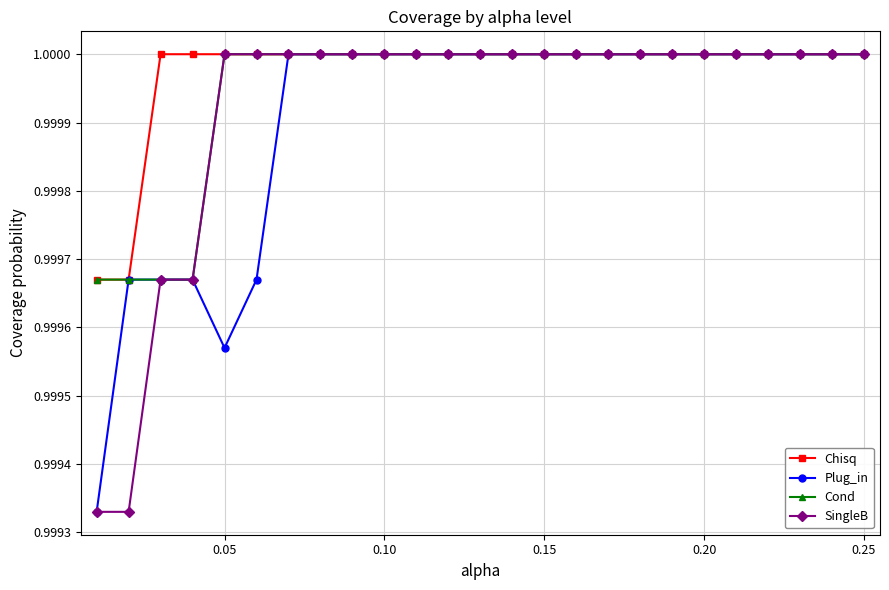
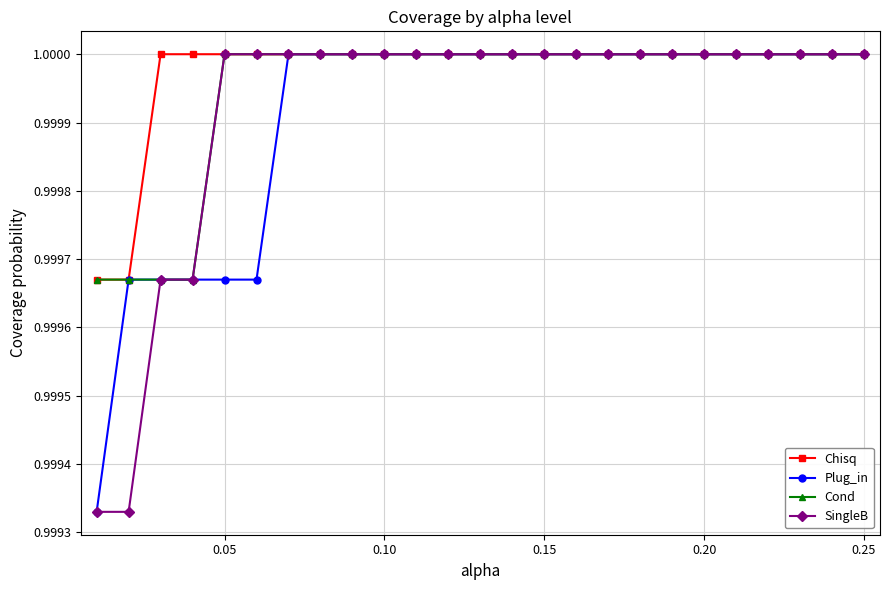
Plug_in, 0.05: 0.99957 -> 0.99967
